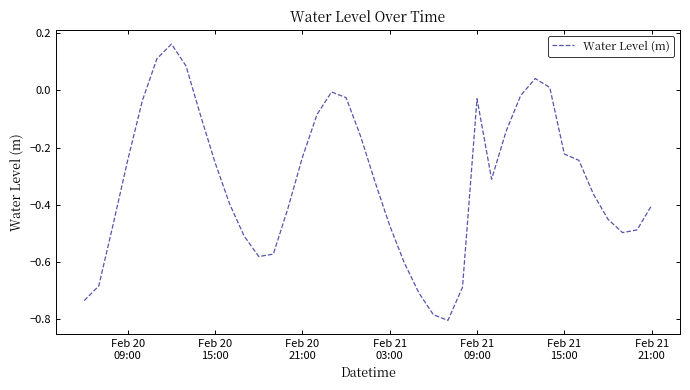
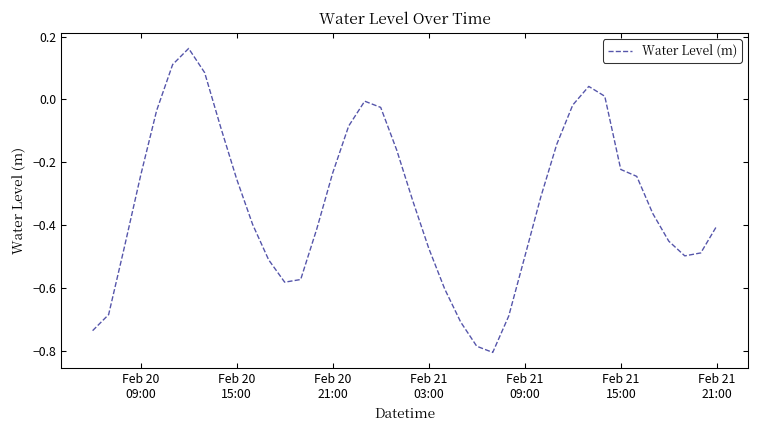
Feb 21 09:00: -0.03 -> -0.50
